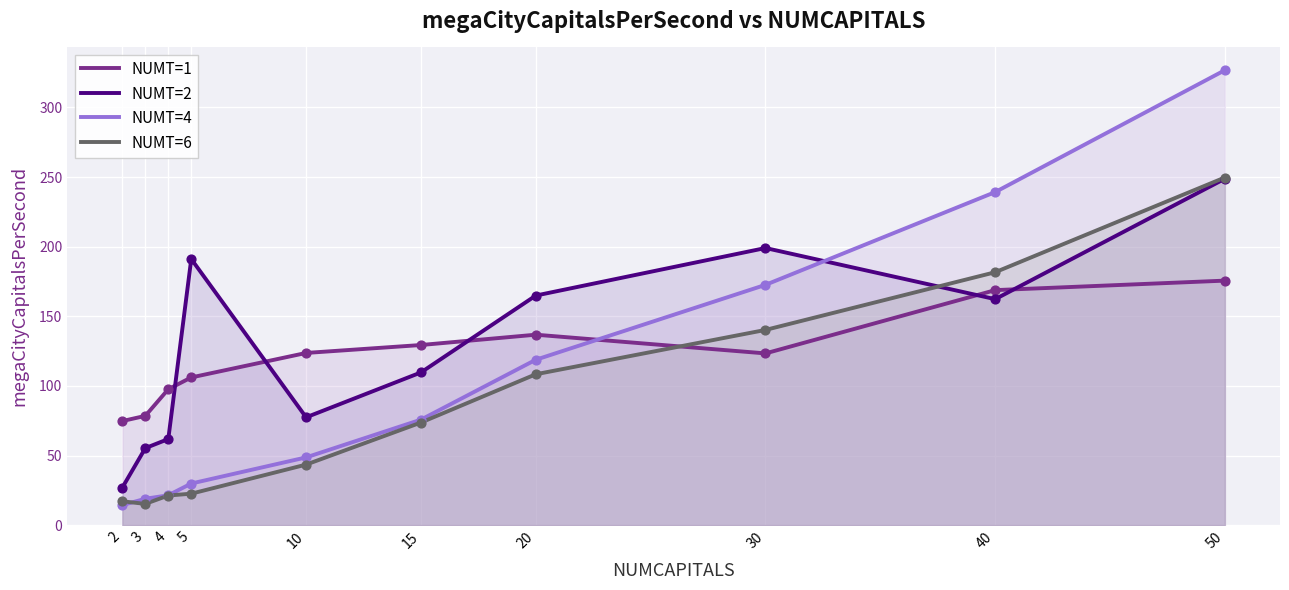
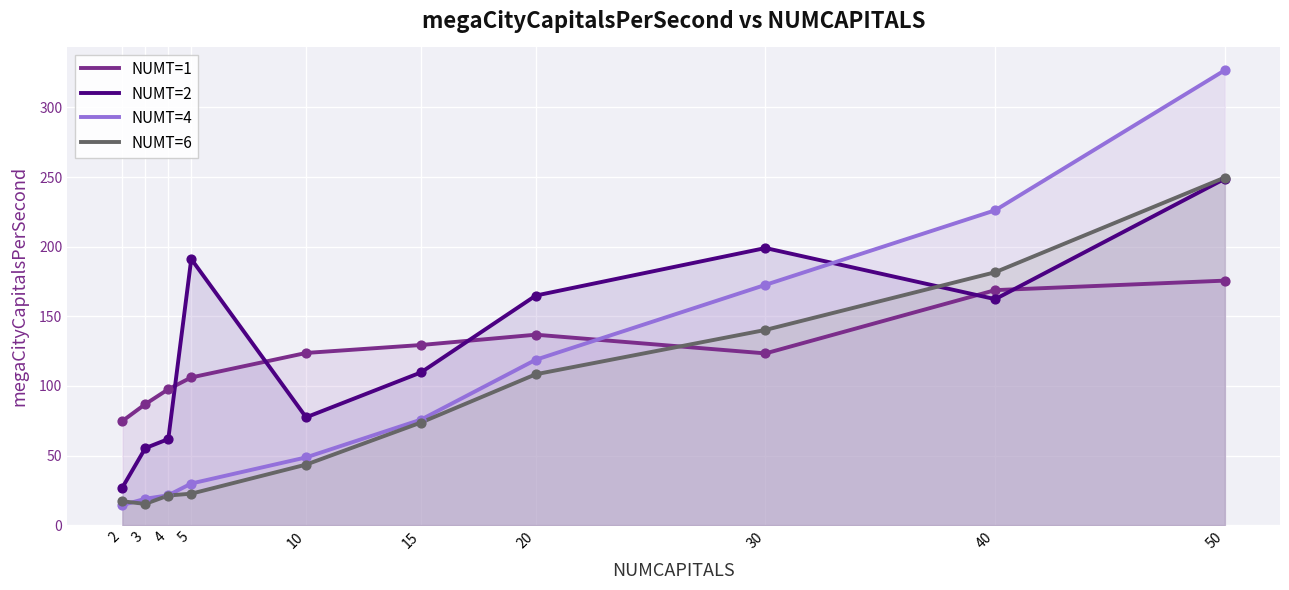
NUMT=1, 3: 78 -> 87
NUMT=4, 40: 239 -> 226
